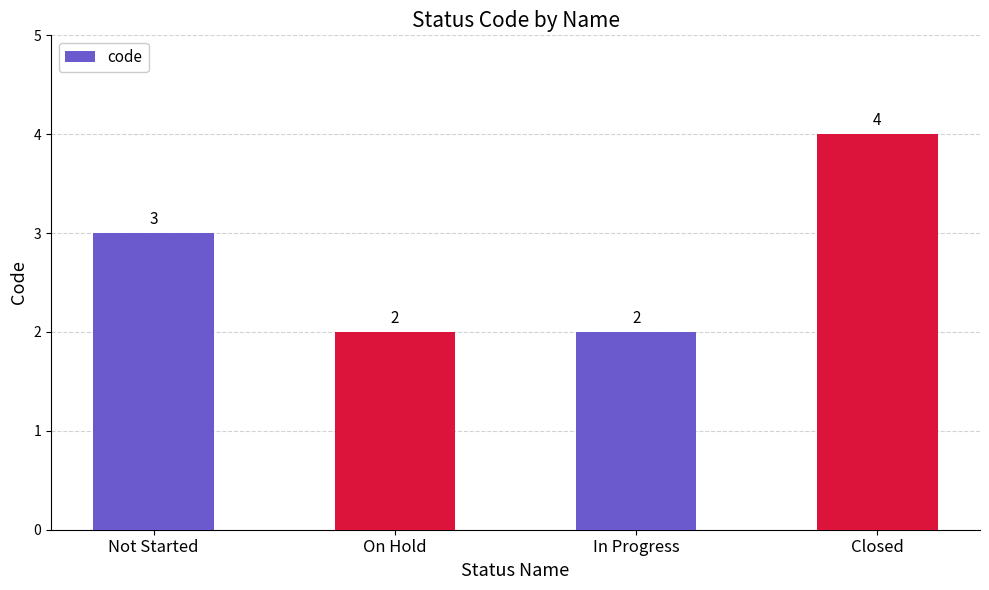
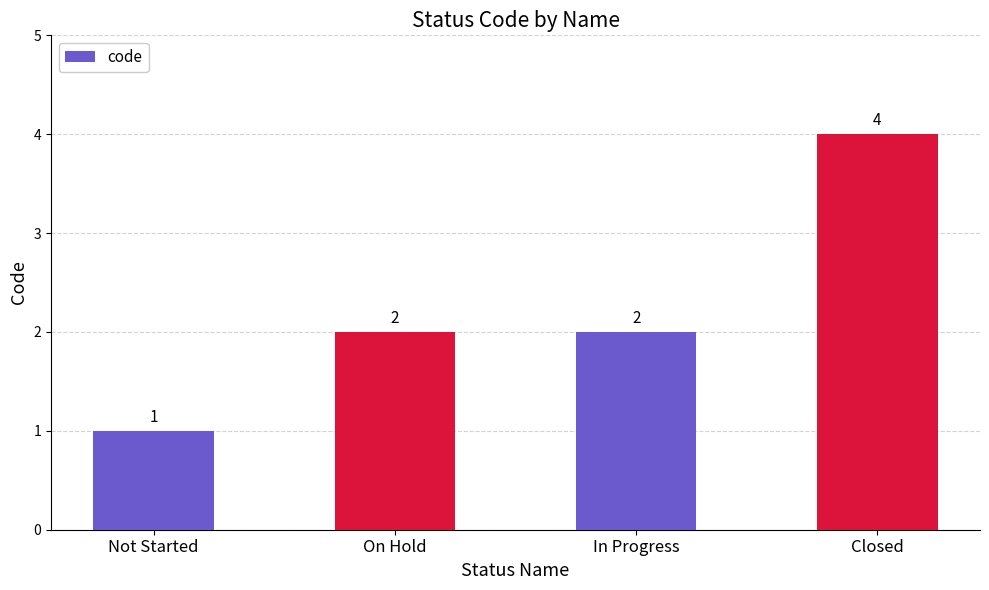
Not Started: 3 -> 1
